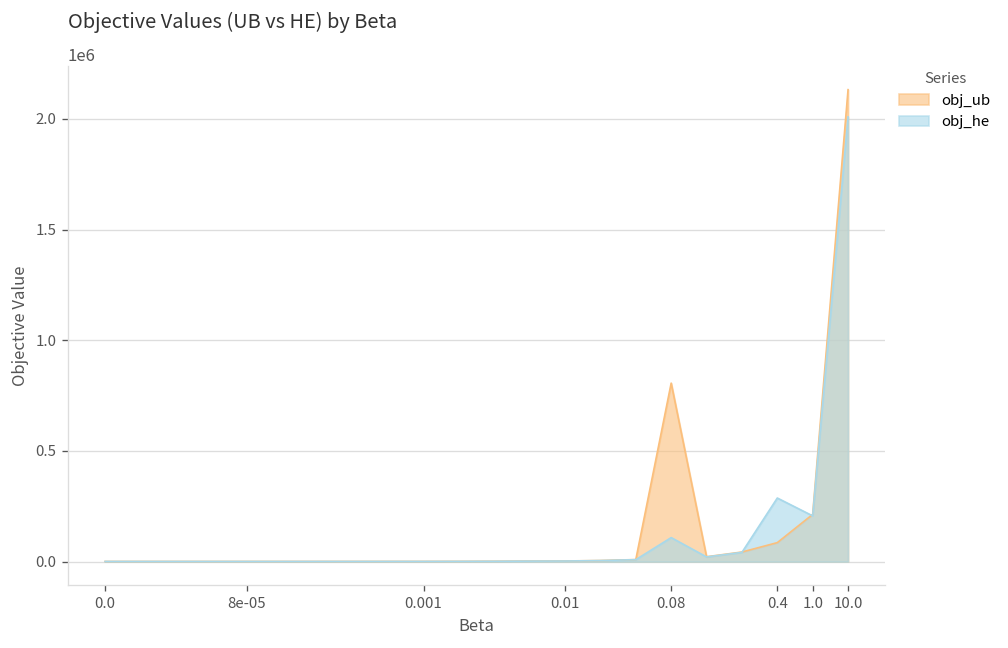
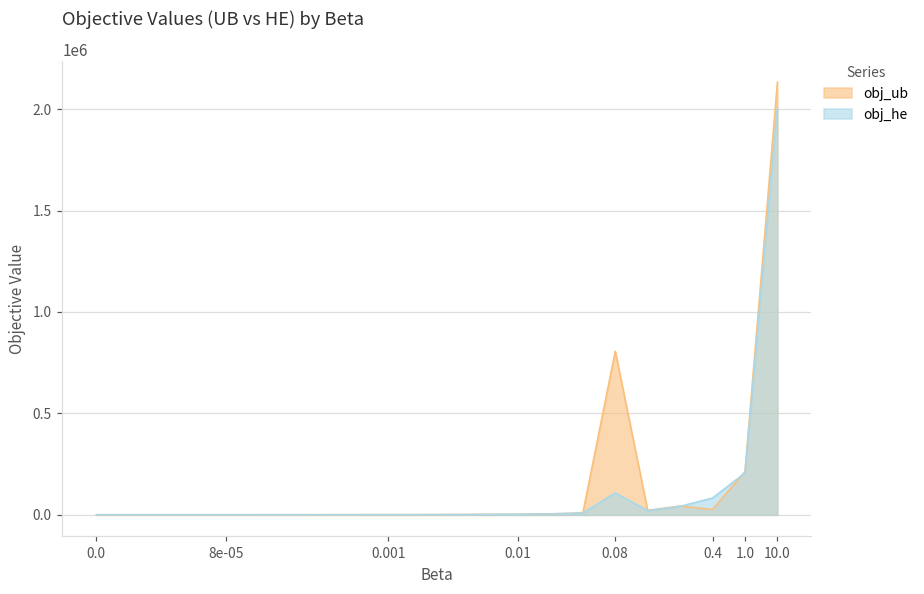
obj_ub, 0.4: 90000 -> 30000
obj_he, 0.4: 290000 -> 80000
